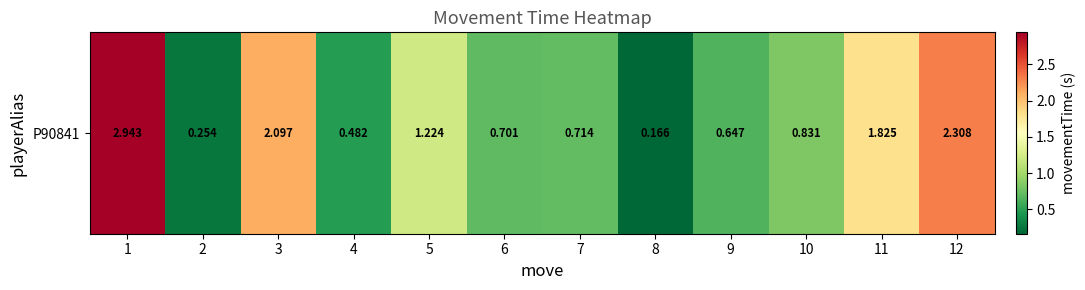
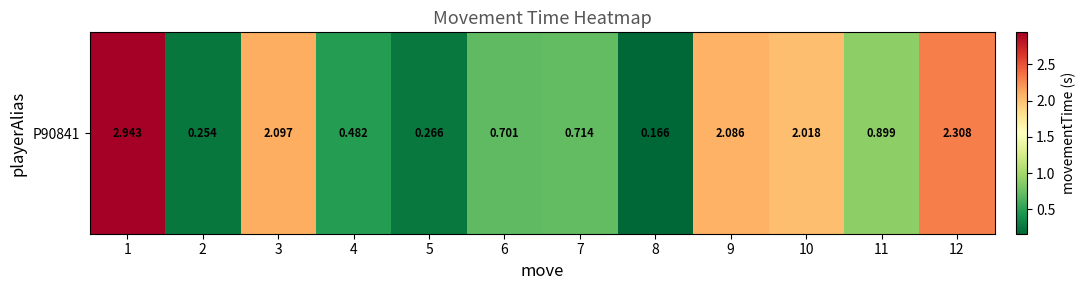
P90841, 5: 1.224 -> 0.266
P90841, 9: 0.647 -> 2.086
P90841, 10: 0.831 -> 2.018
P90841, 11: 1.825 -> 0.899
